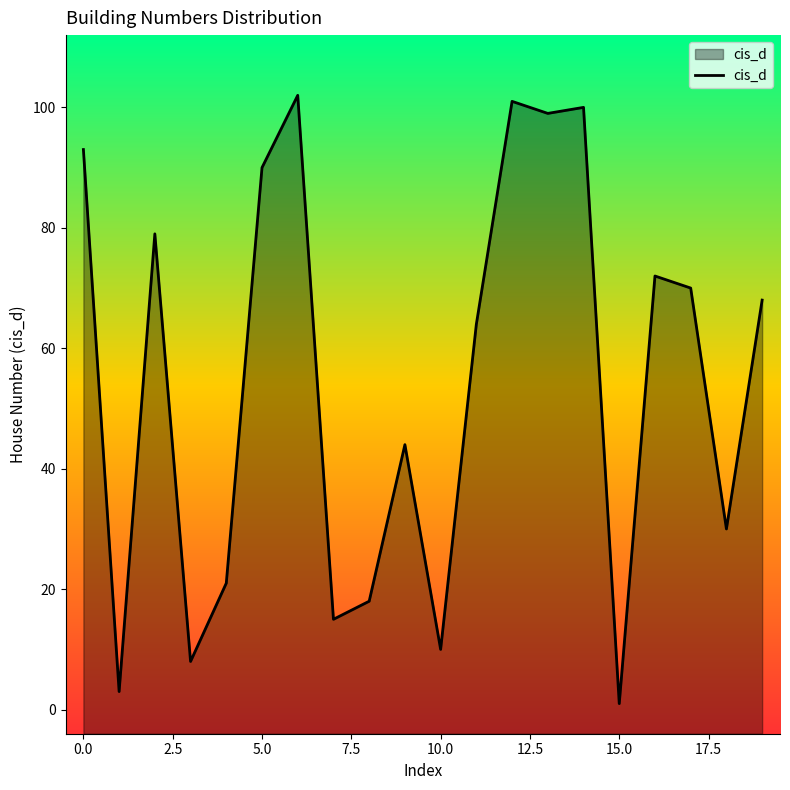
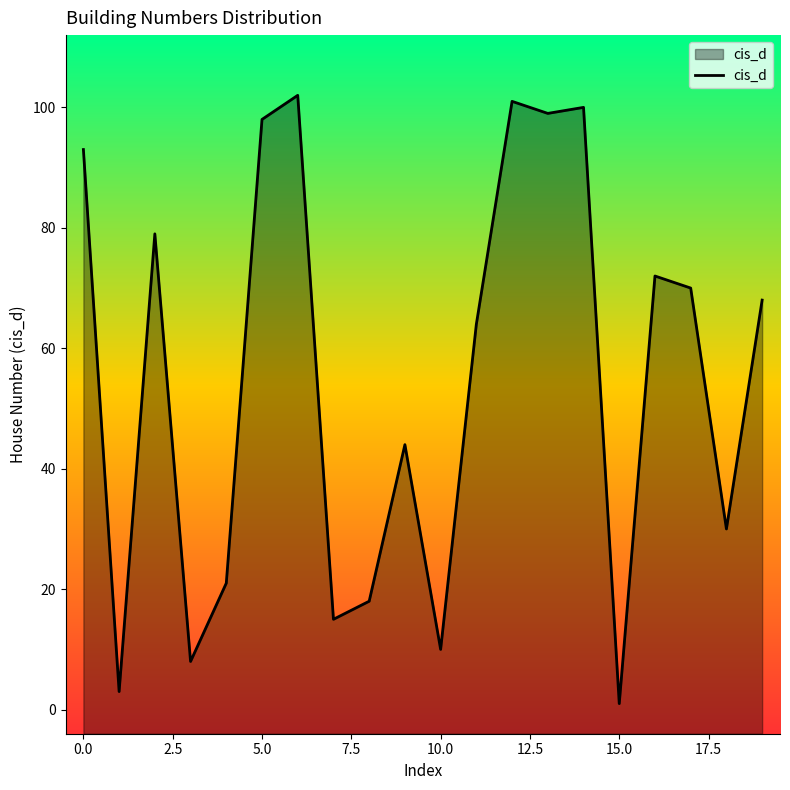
5.0: 90 -> 98
